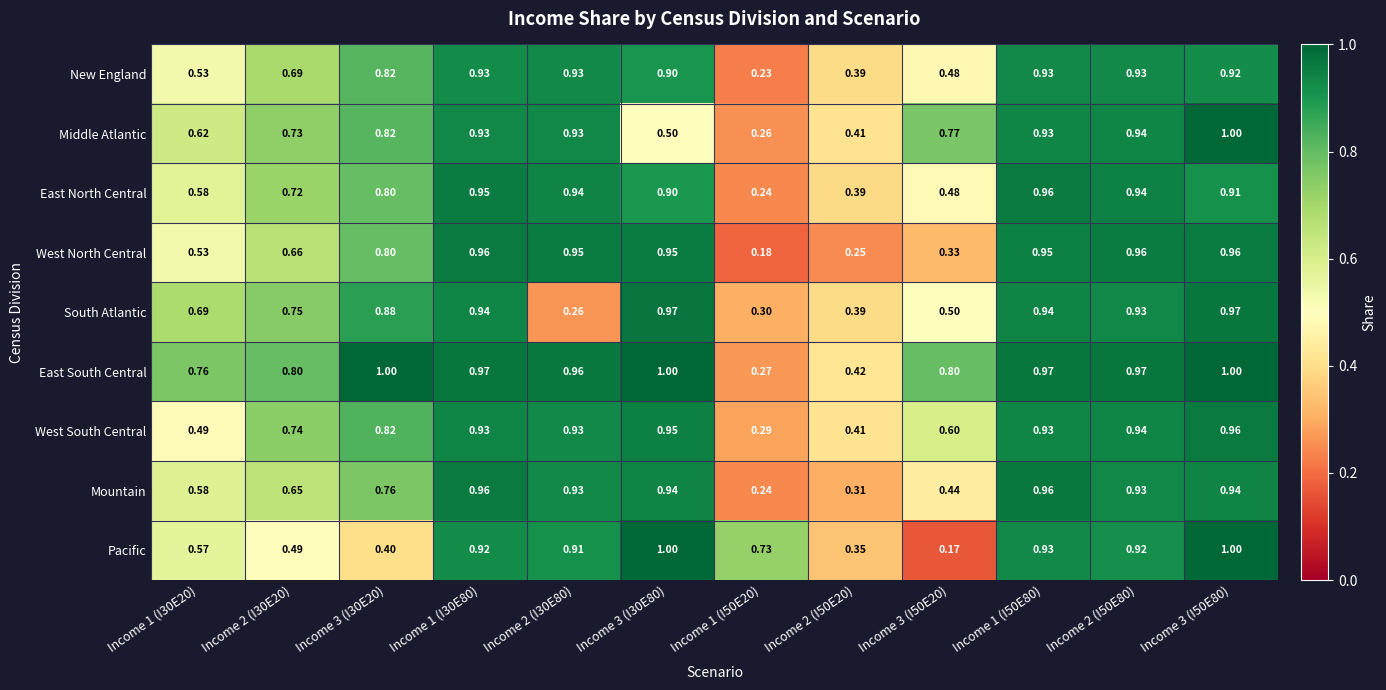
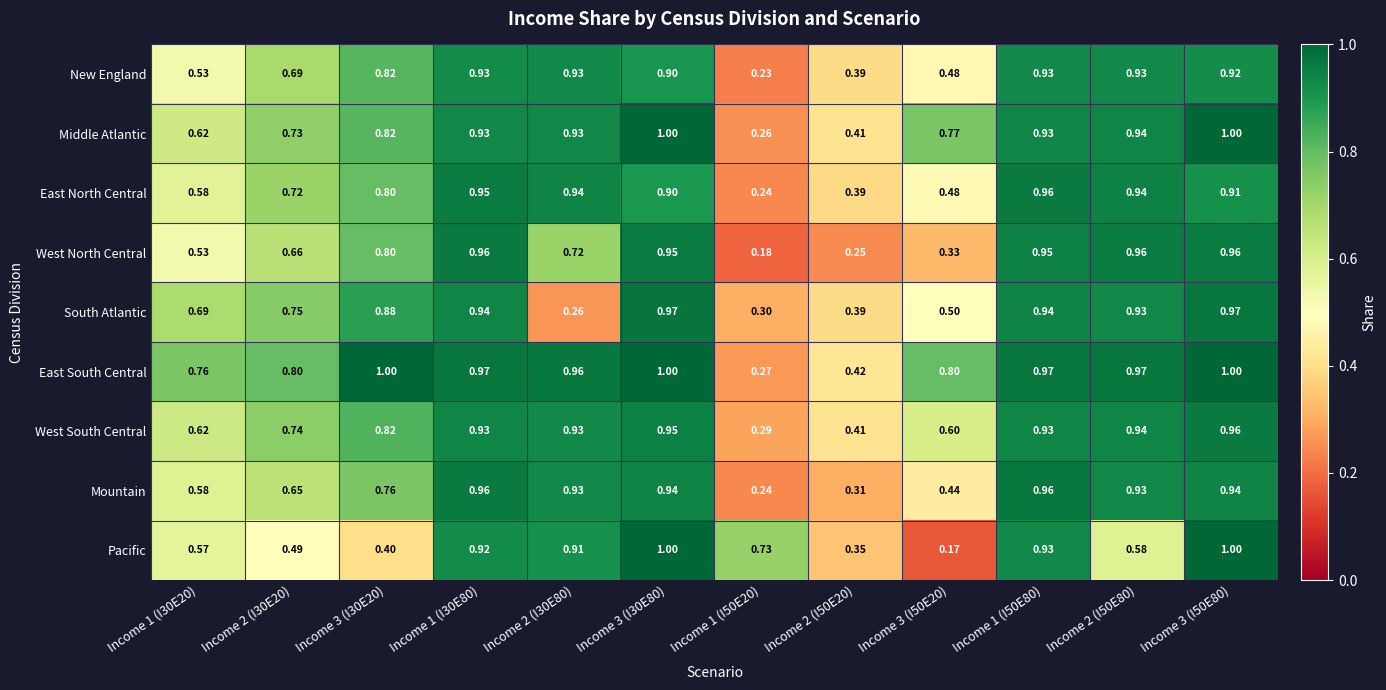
Middle Atlantic, Income 3 (I30E80): 0.50 -> 1.00
West North Central, Income 2 (I30E80): 0.95 -> 0.72
West South Central, Income 1 (I30E20): 0.49 -> 0.62
Pacific, Income 2 (I50E80): 0.92 -> 0.58
